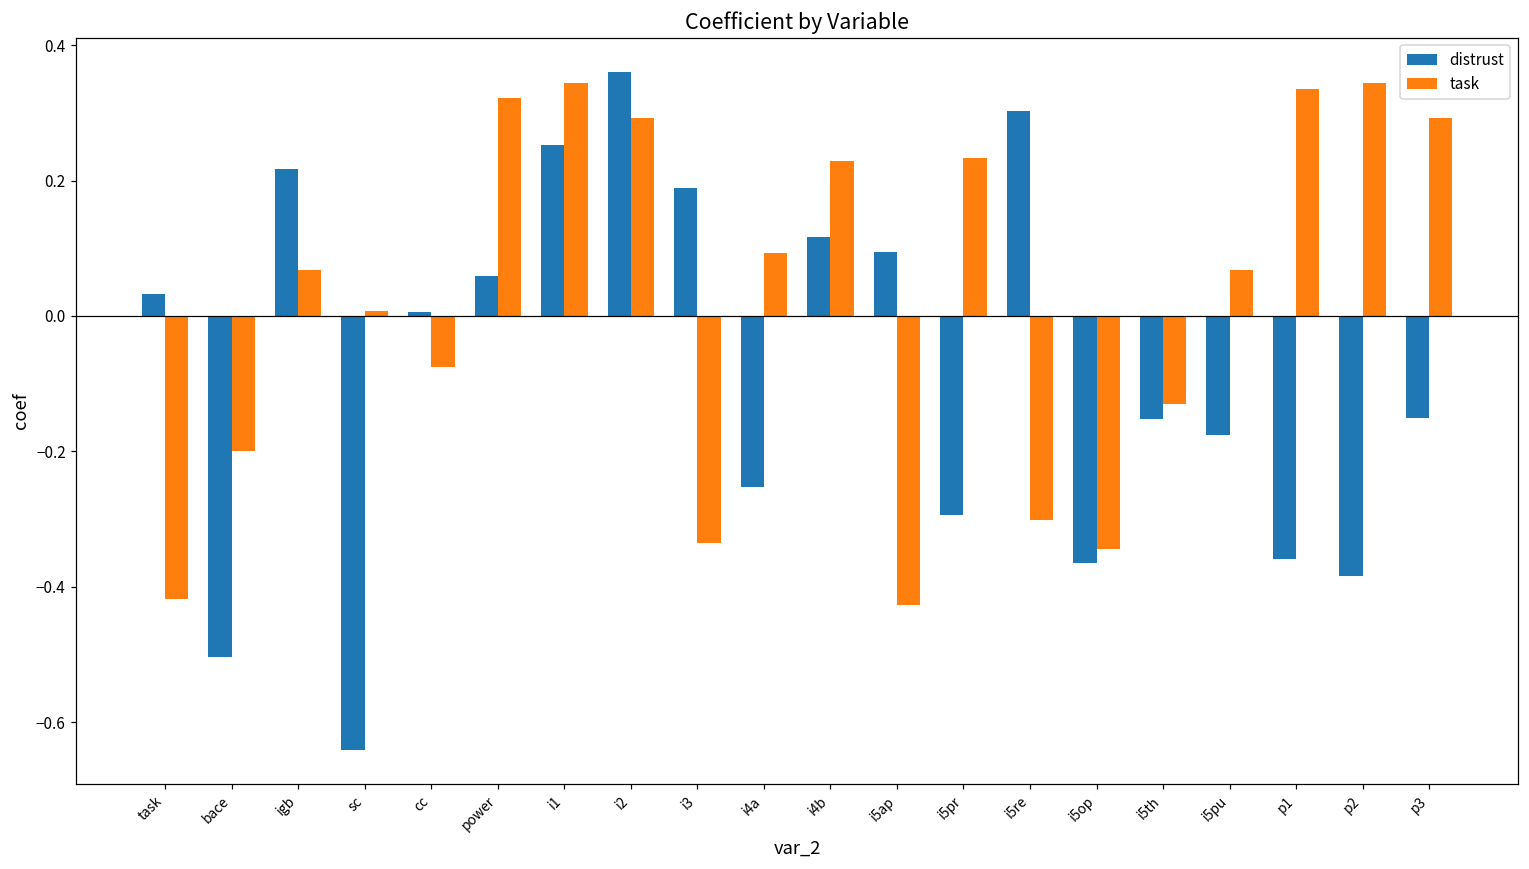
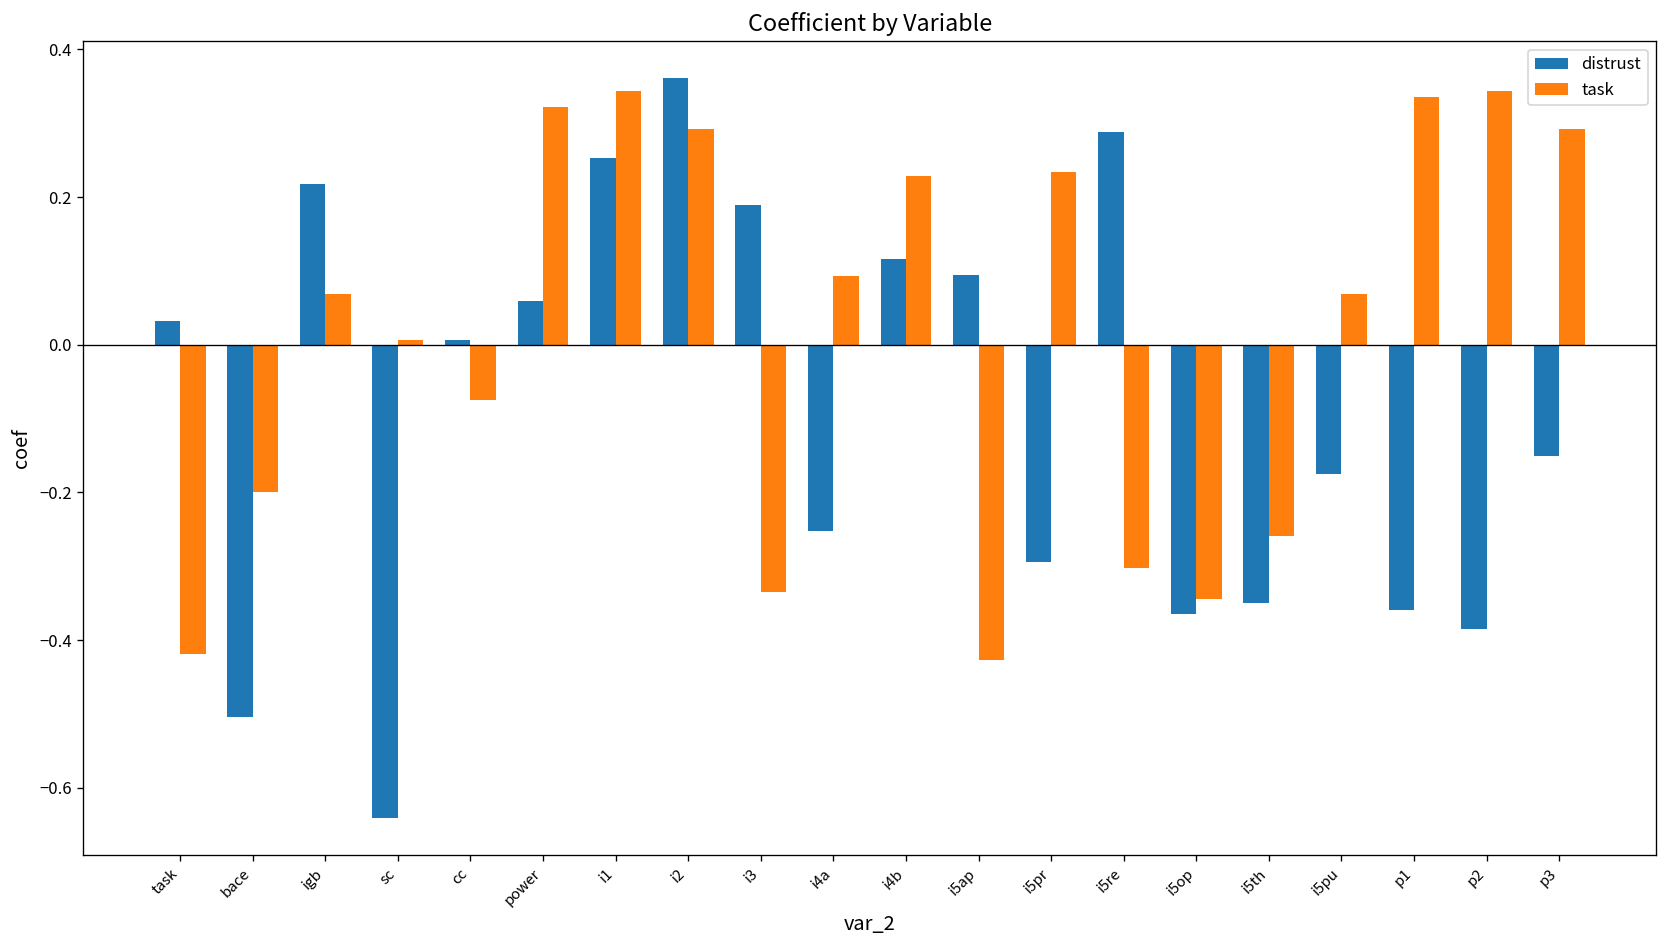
distrust, i5re: 0.30 -> 0.29
distrust, i5th: -0.15 -> -0.35
task, i5th: -0.13 -> -0.26
